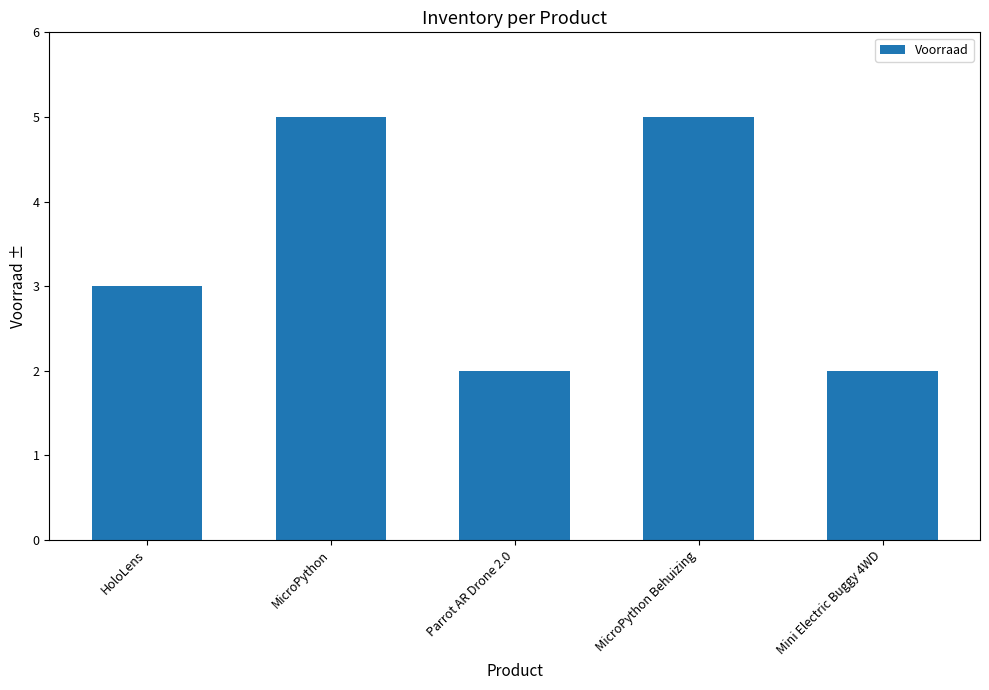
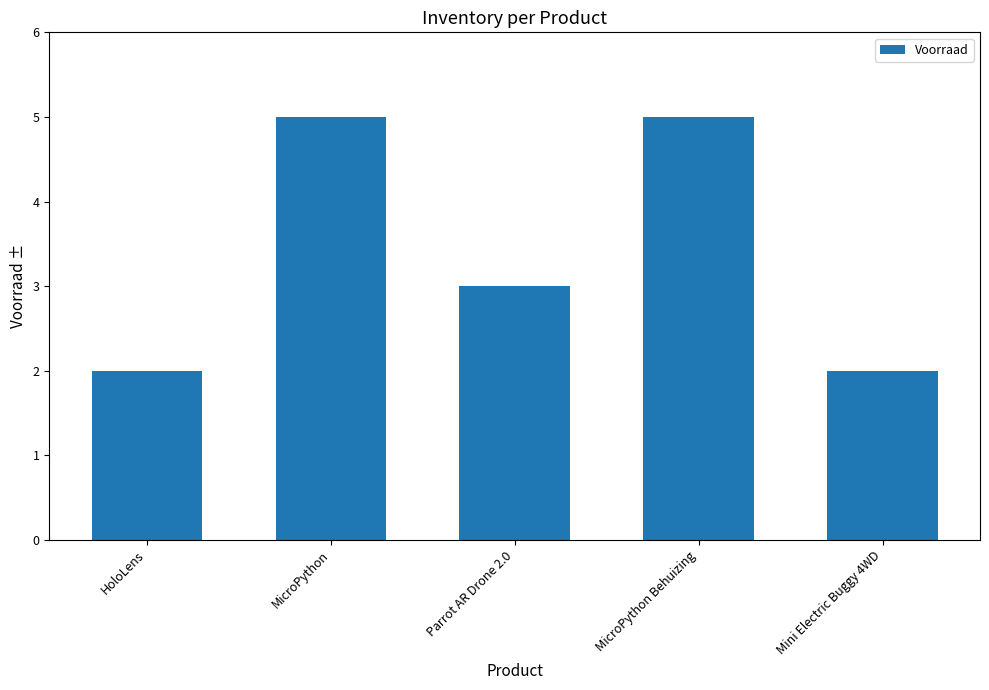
HoloLens: 3 -> 2
Parrot AR Drone 2.0: 2 -> 3
